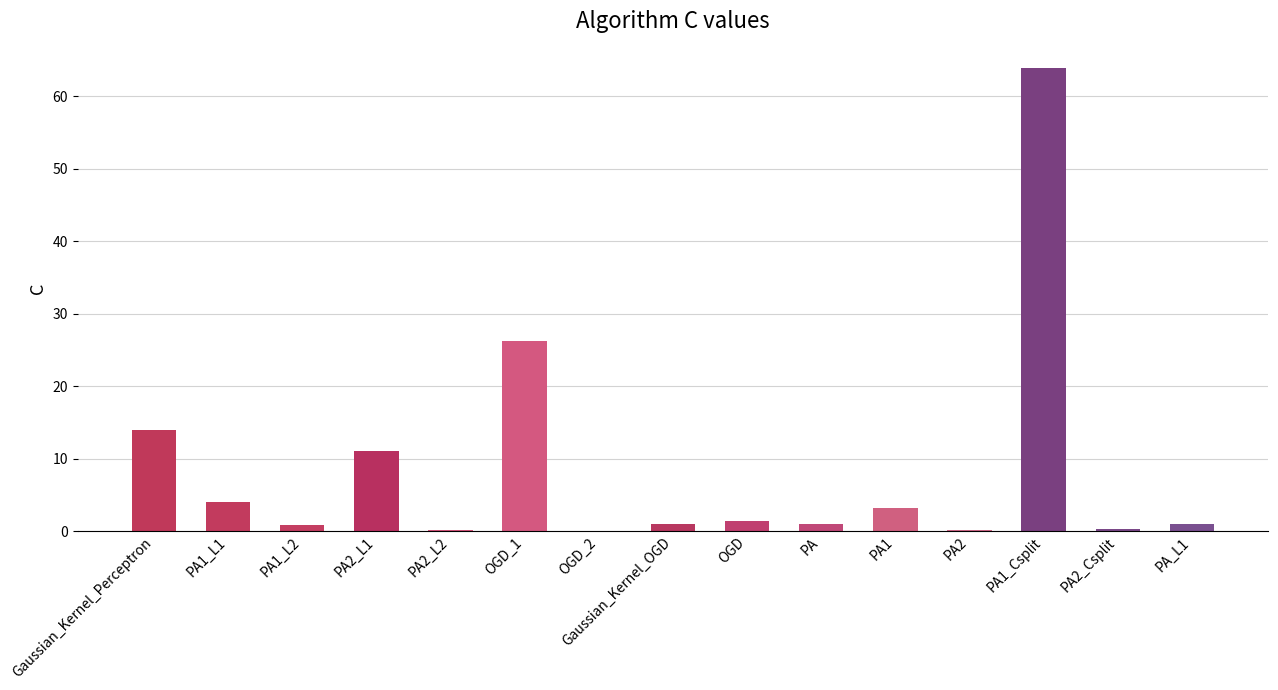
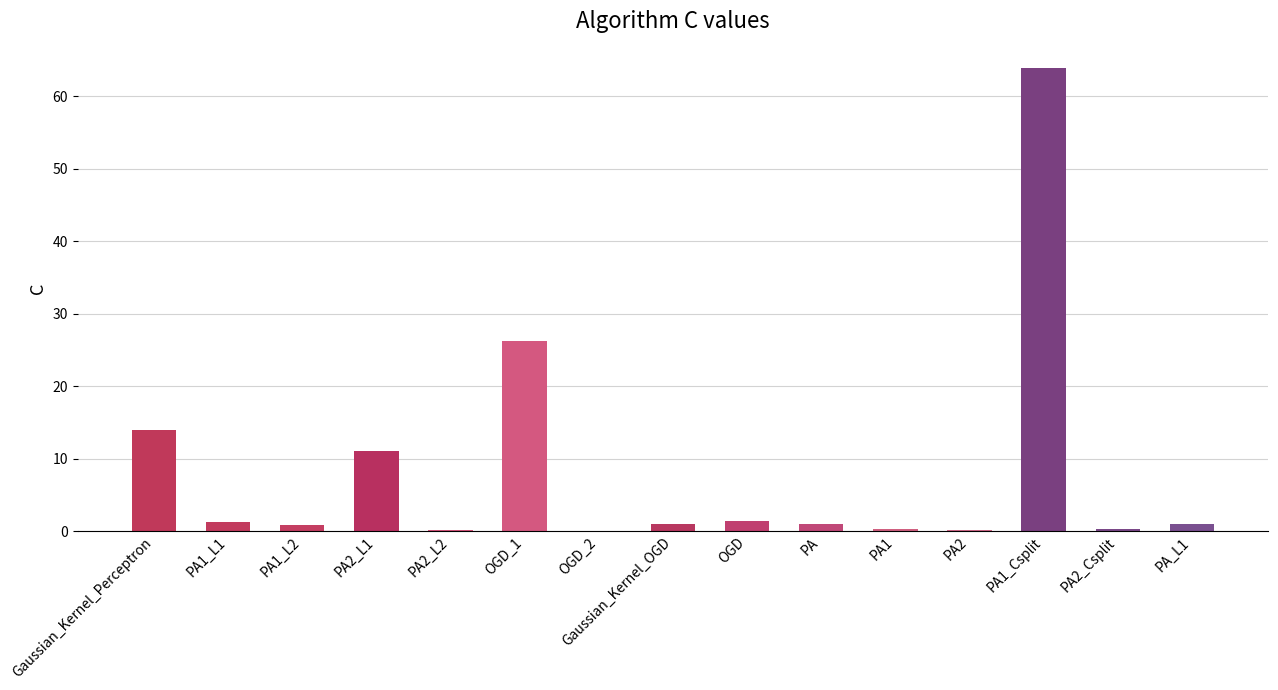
PA1_L1: 4 -> 1
PA1: 3 -> 0
